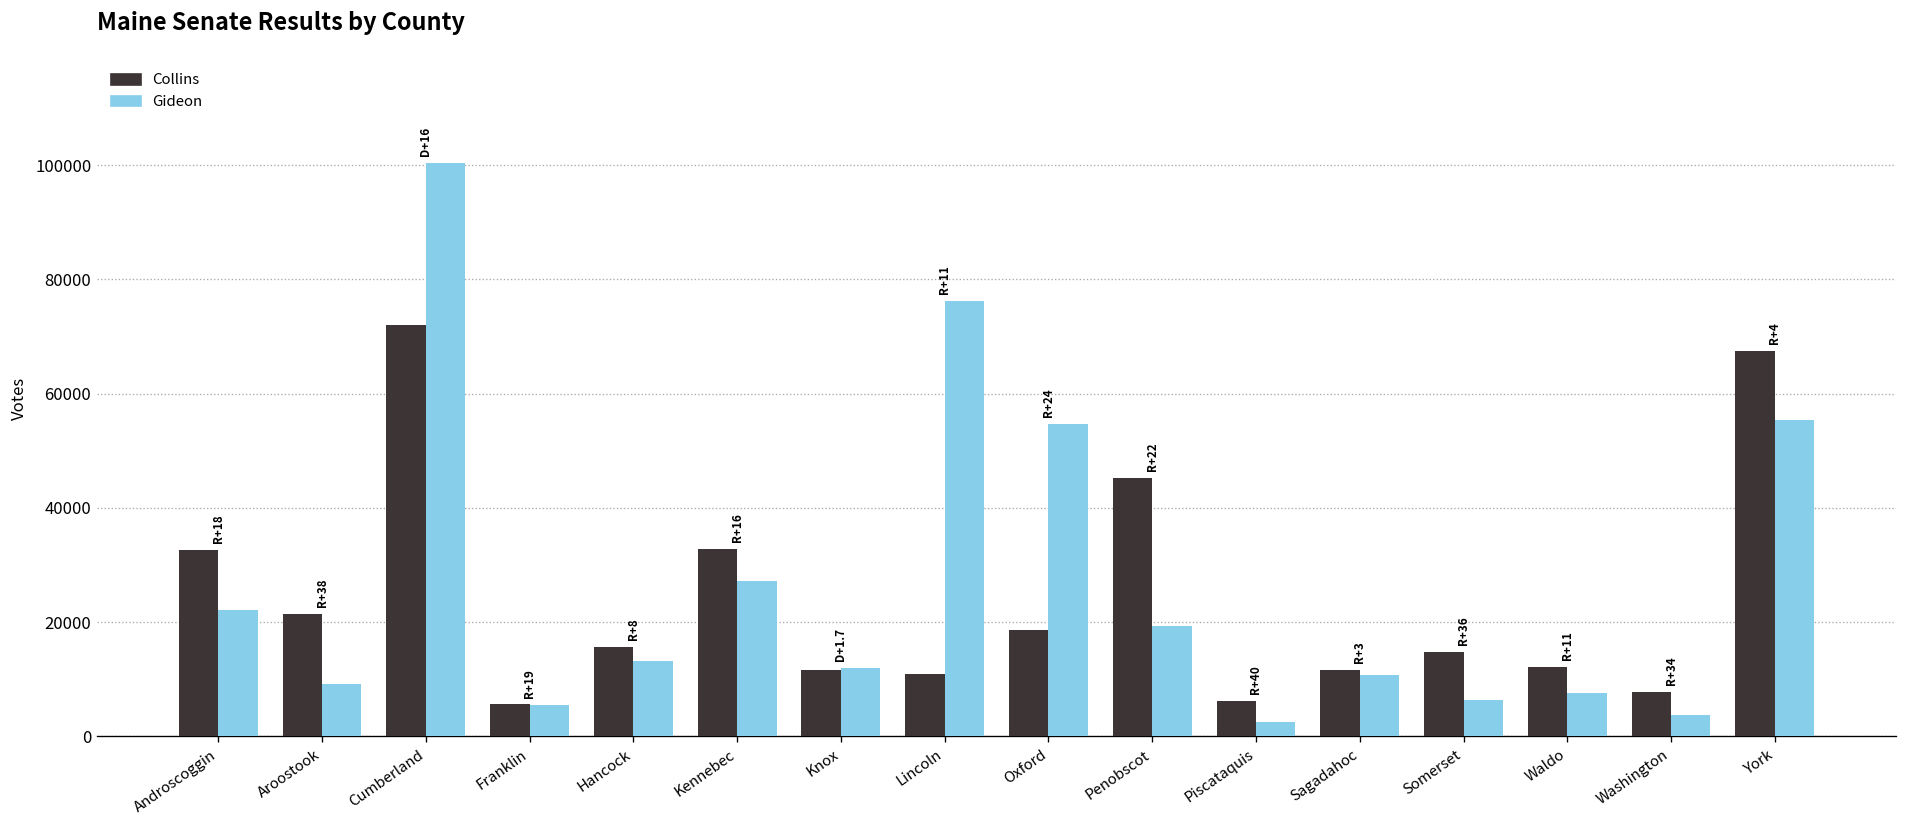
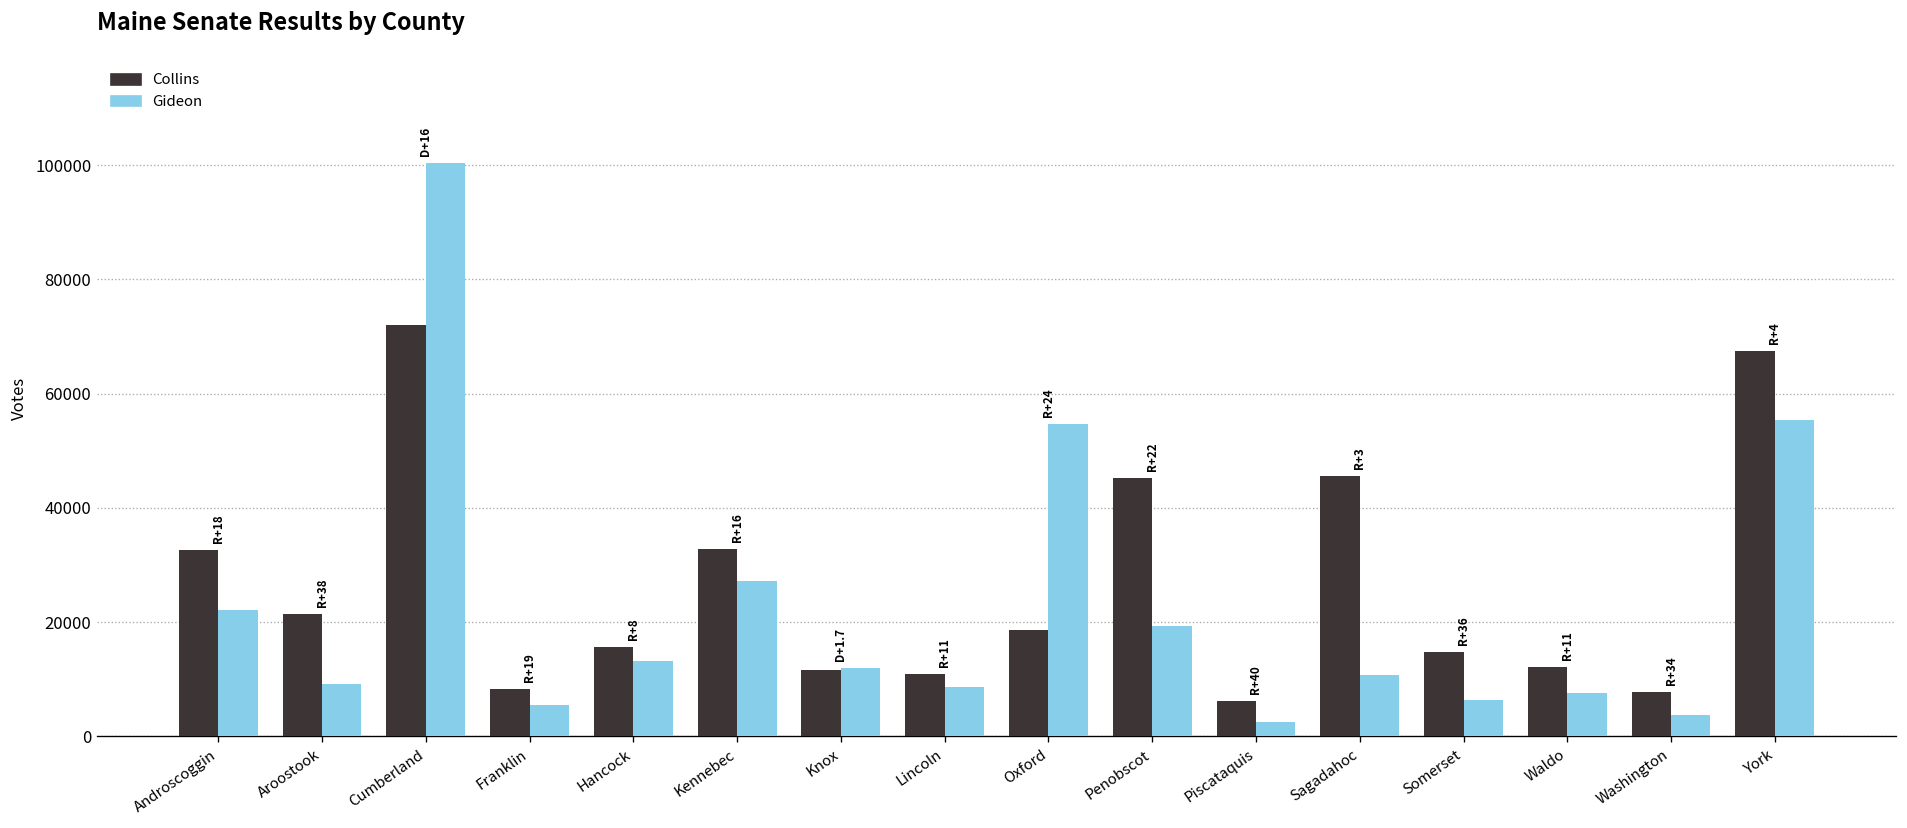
Collins, Franklin: 6000 -> 8000
Gideon, Lincoln: 76000 -> 9000
Collins, Sagadahoc: 12000 -> 46000
